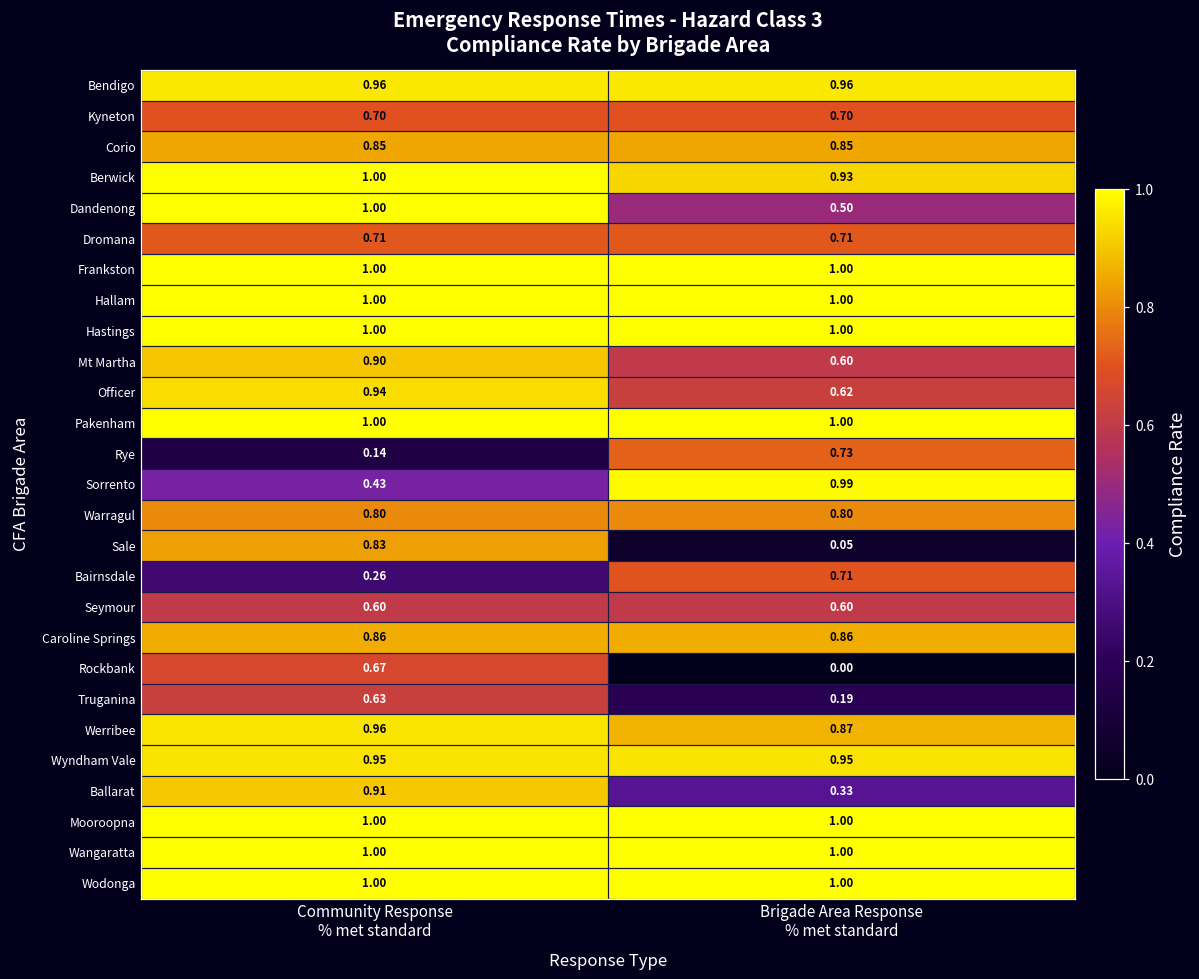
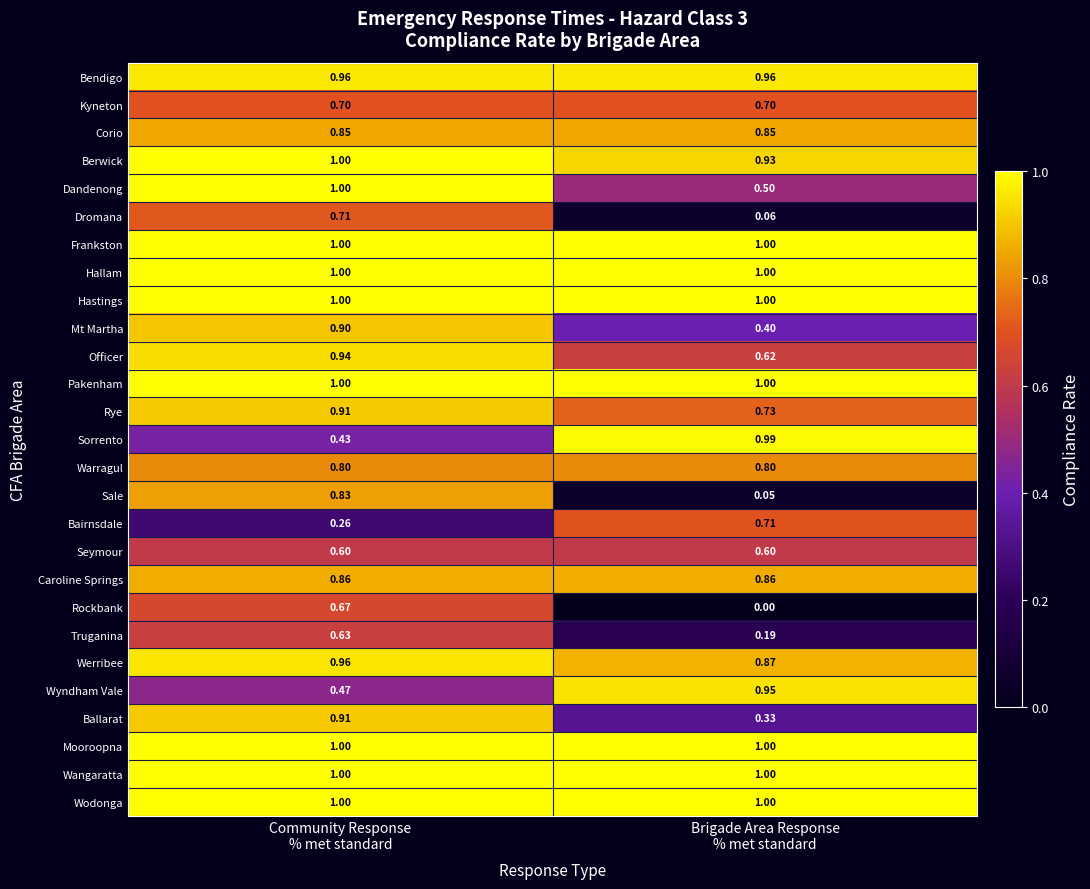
Dromana, Brigade Area Response % met standard: 0.71 -> 0.06
Mt Martha, Brigade Area Response % met standard: 0.60 -> 0.40
Rye, Community Response % met standard: 0.14 -> 0.91
Wyndham Vale, Community Response % met standard: 0.95 -> 0.47
